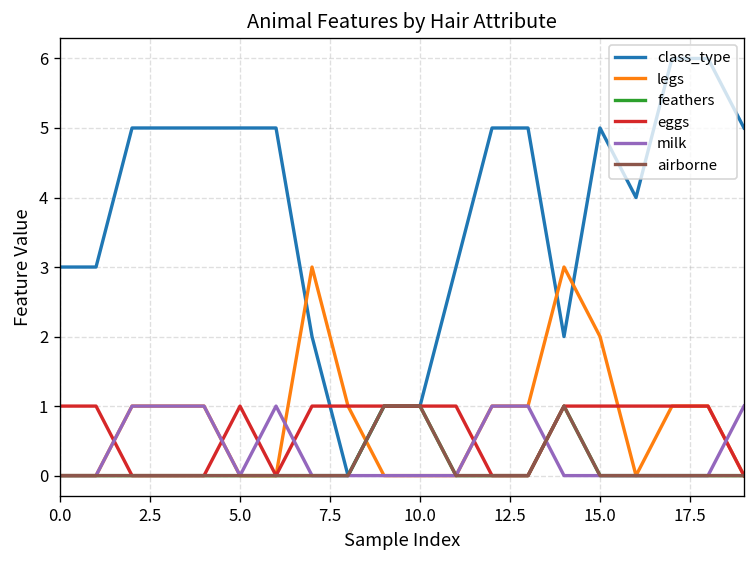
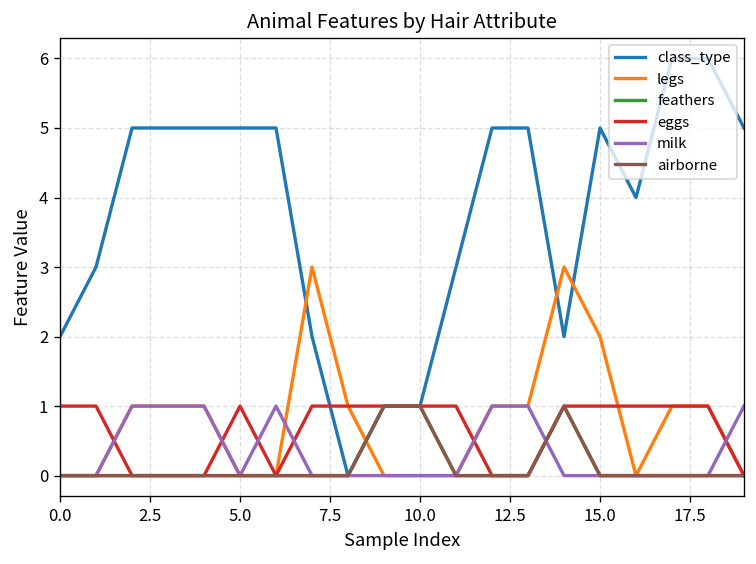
class_type, 0.0: 3 -> 2
